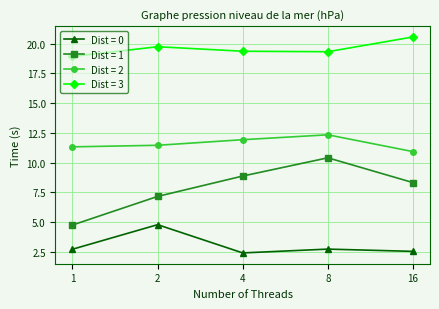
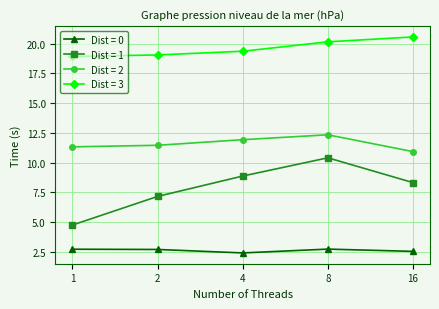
Dist = 0, 2: 4.8 -> 2.7
Dist = 3, 2: 19.7 -> 19.0
Dist = 3, 8: 19.3 -> 20.1
